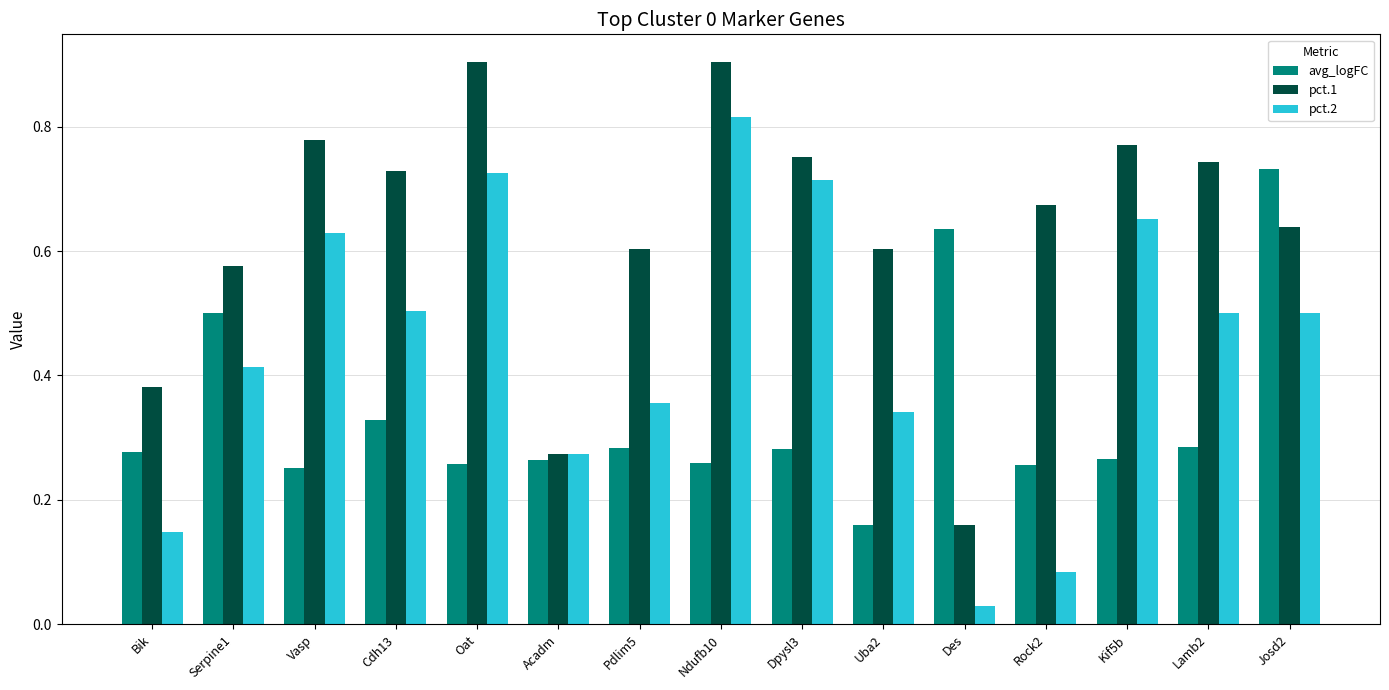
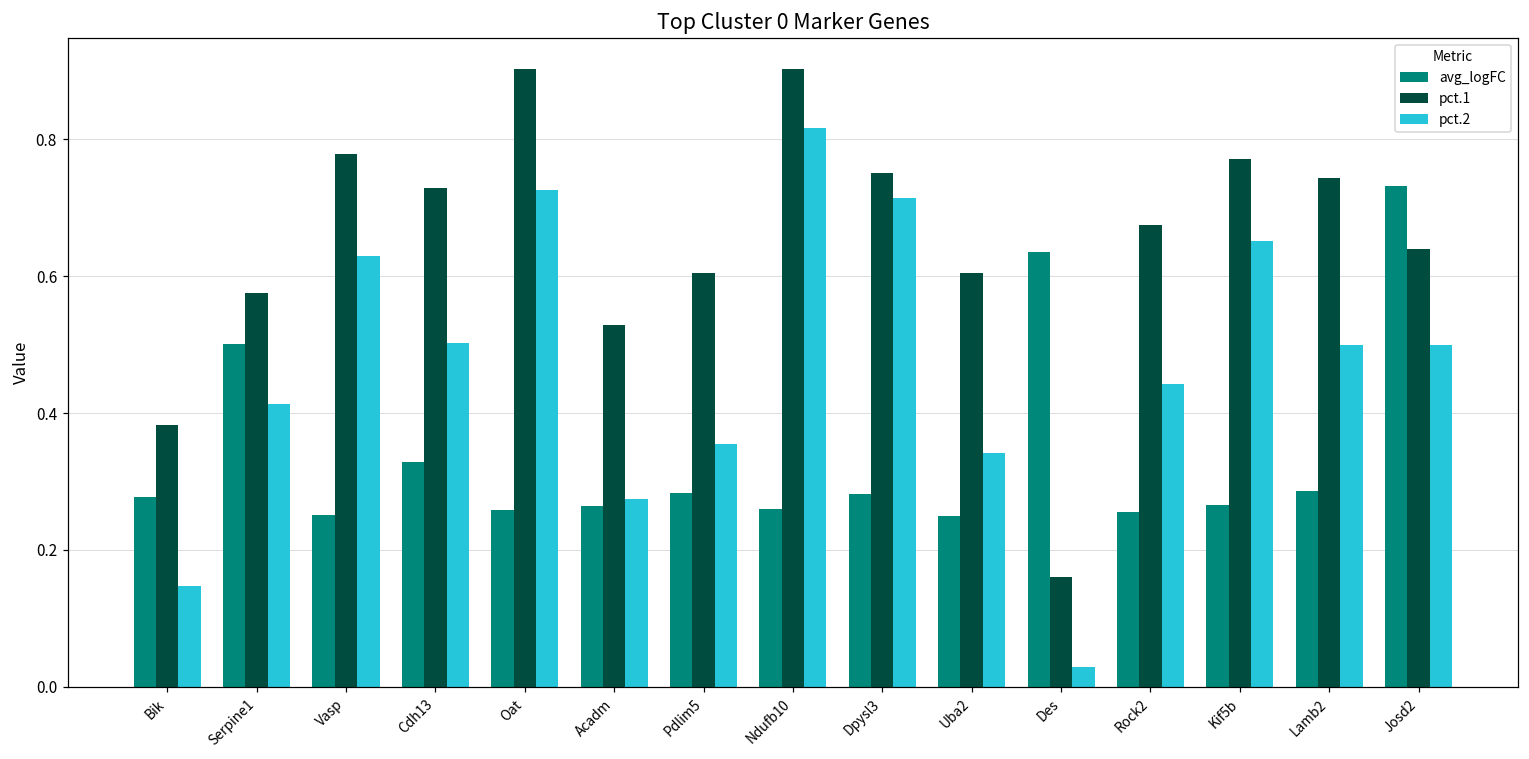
pct.1, Acadm: 0.27 -> 0.53
avg_logFC, Uba2: 0.16 -> 0.25
pct.2, Rock2: 0.08 -> 0.44
